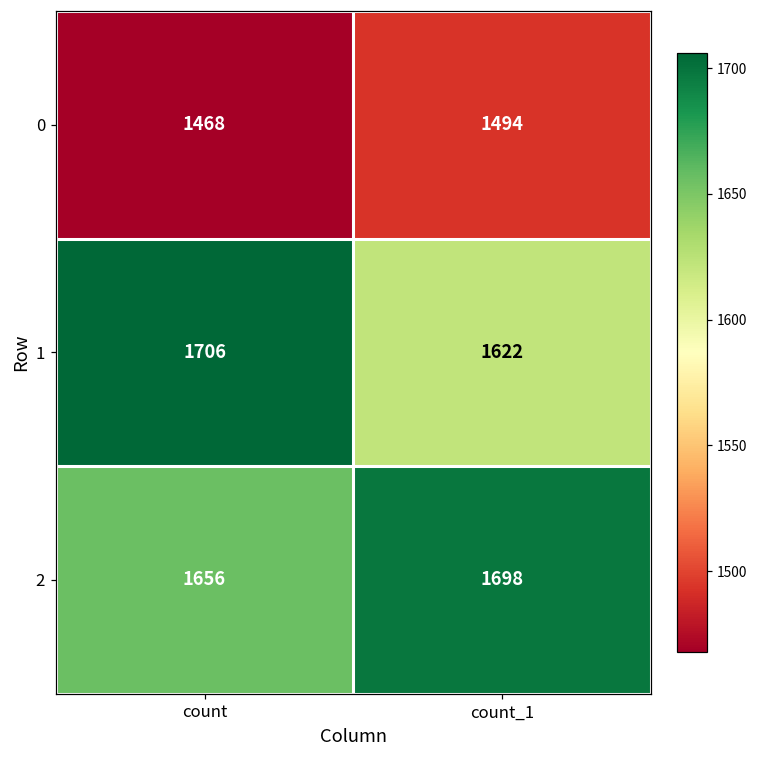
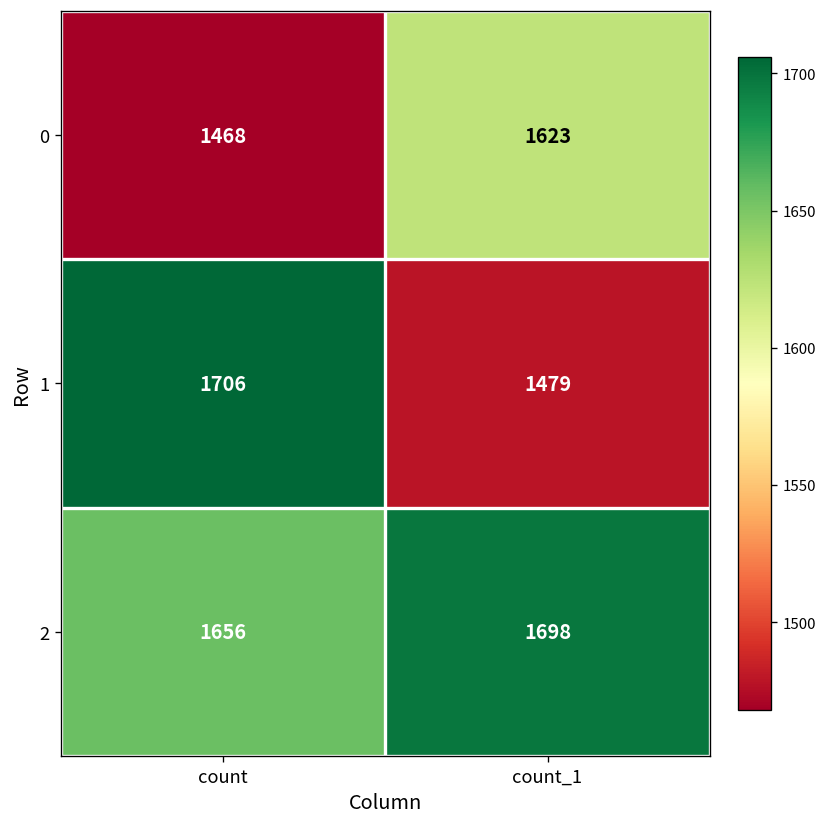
0, count_1: 1494 -> 1623
1, count_1: 1622 -> 1479
